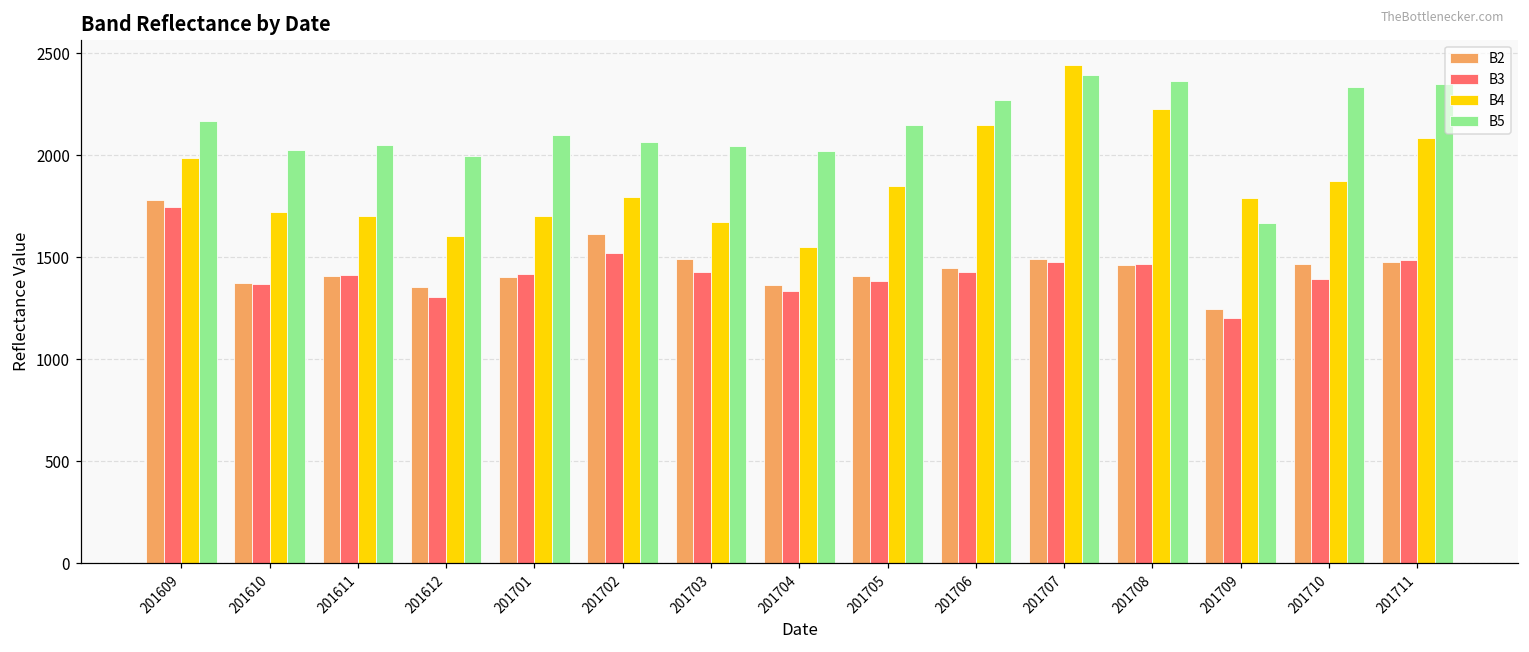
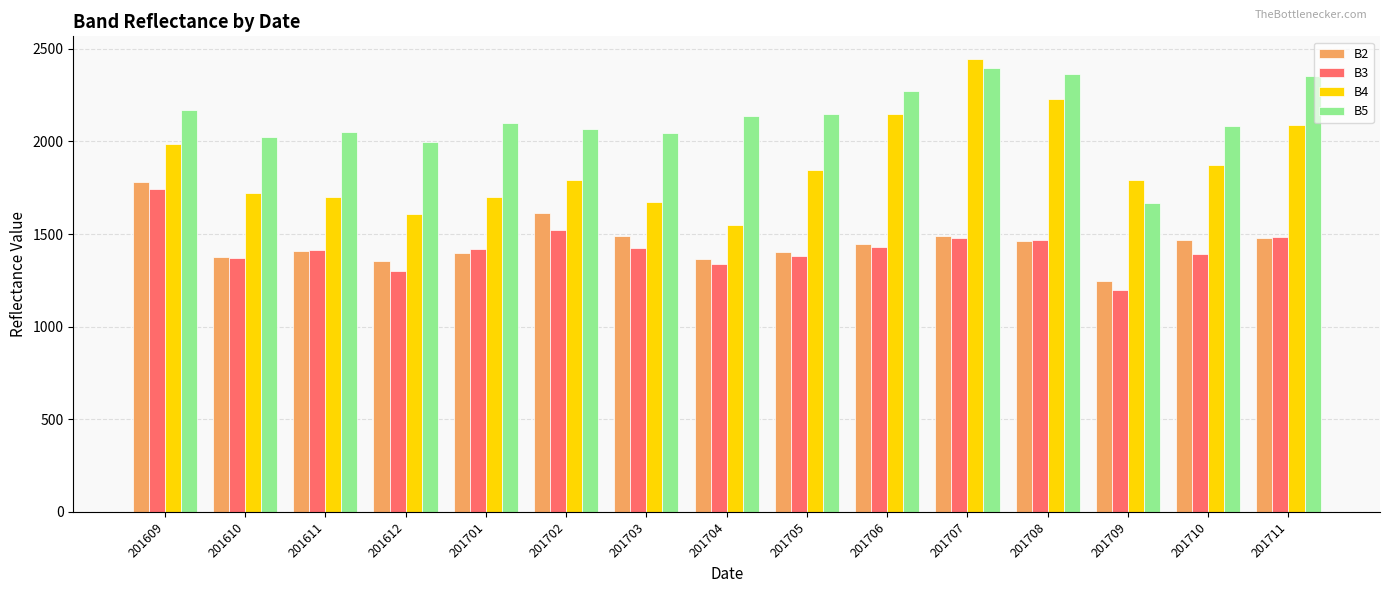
B5, 201704: 2020 -> 2140
B5, 201710: 2340 -> 2080
